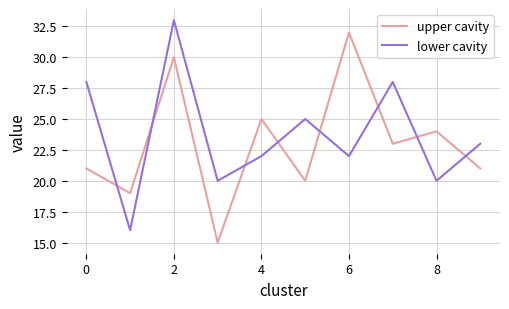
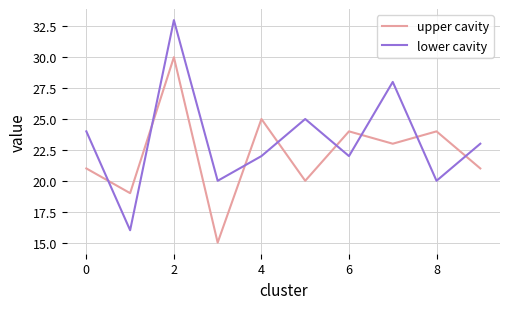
lower cavity, 0: 28 -> 24
upper cavity, 6: 32 -> 24
